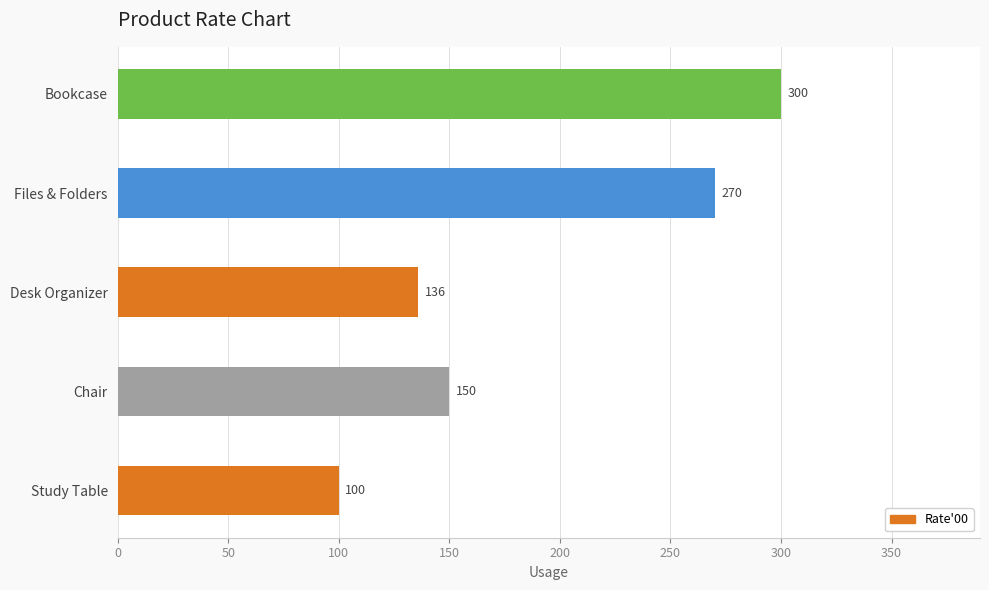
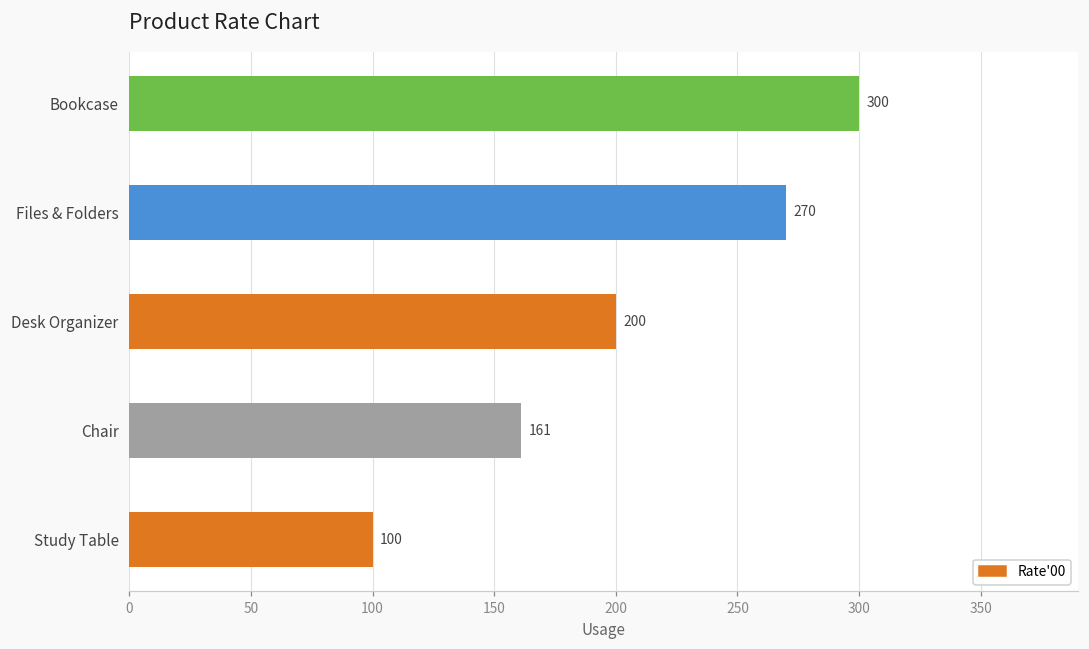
Desk Organizer: 136 -> 200
Chair: 150 -> 161
